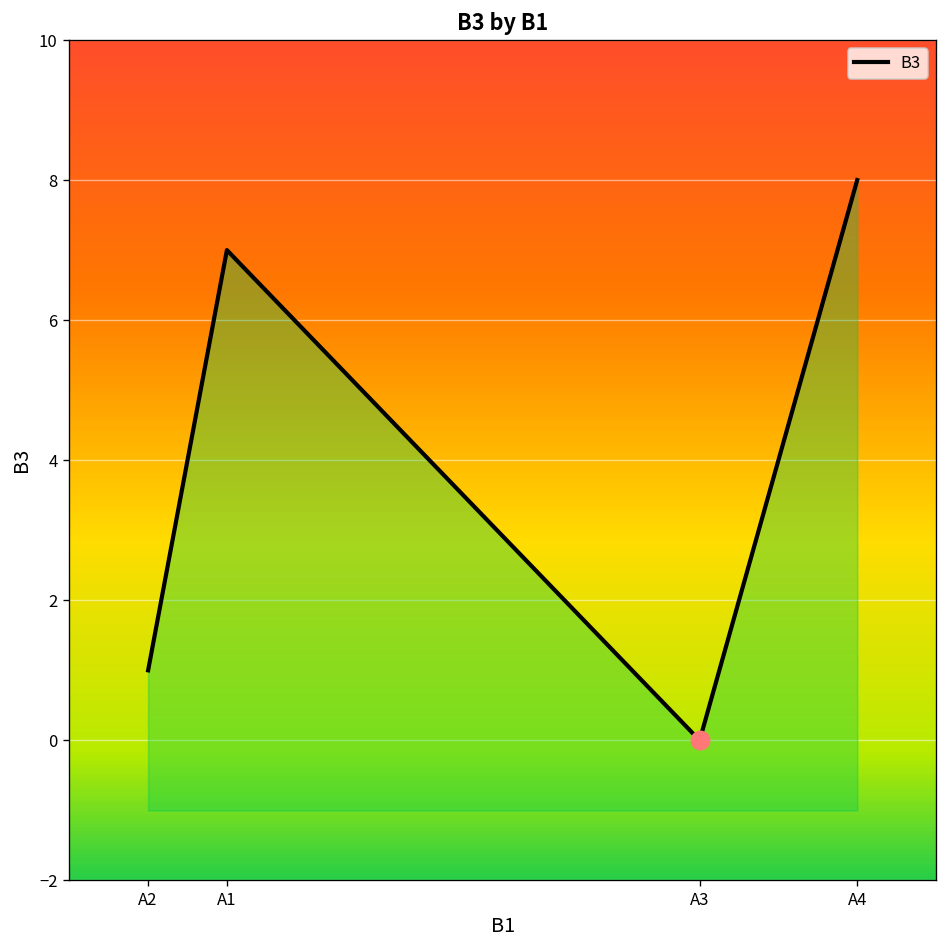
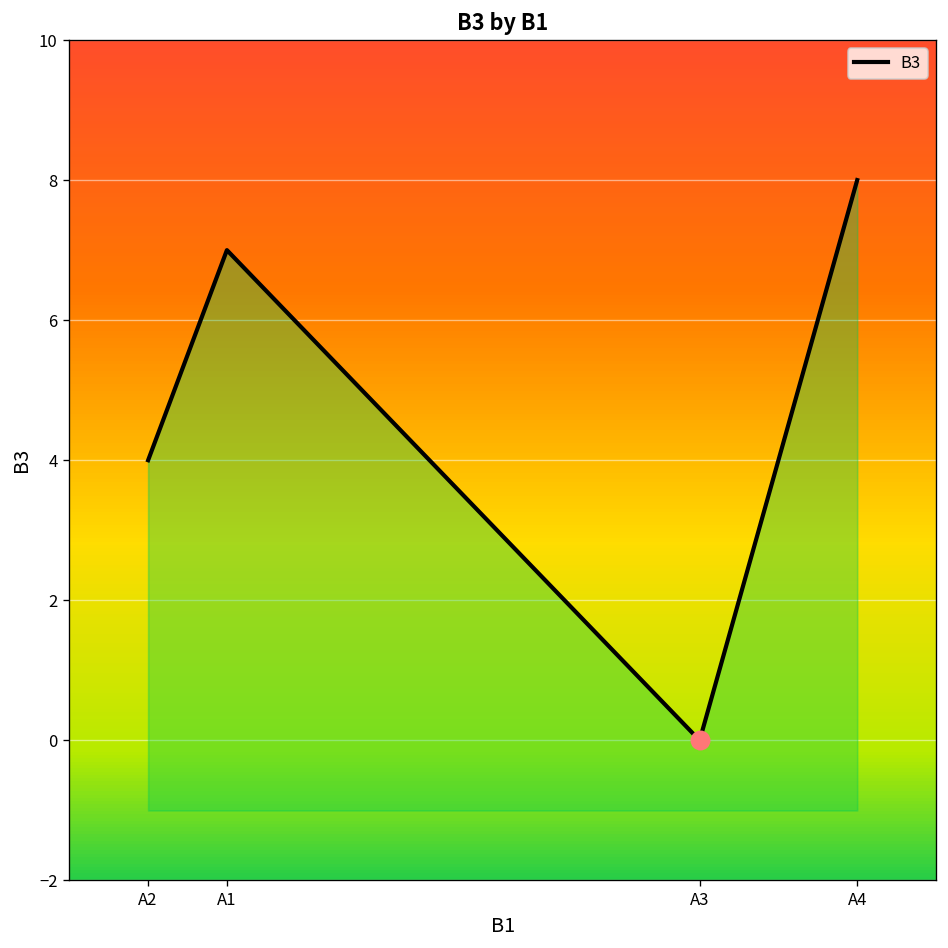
В3, А2: 1 -> 4
